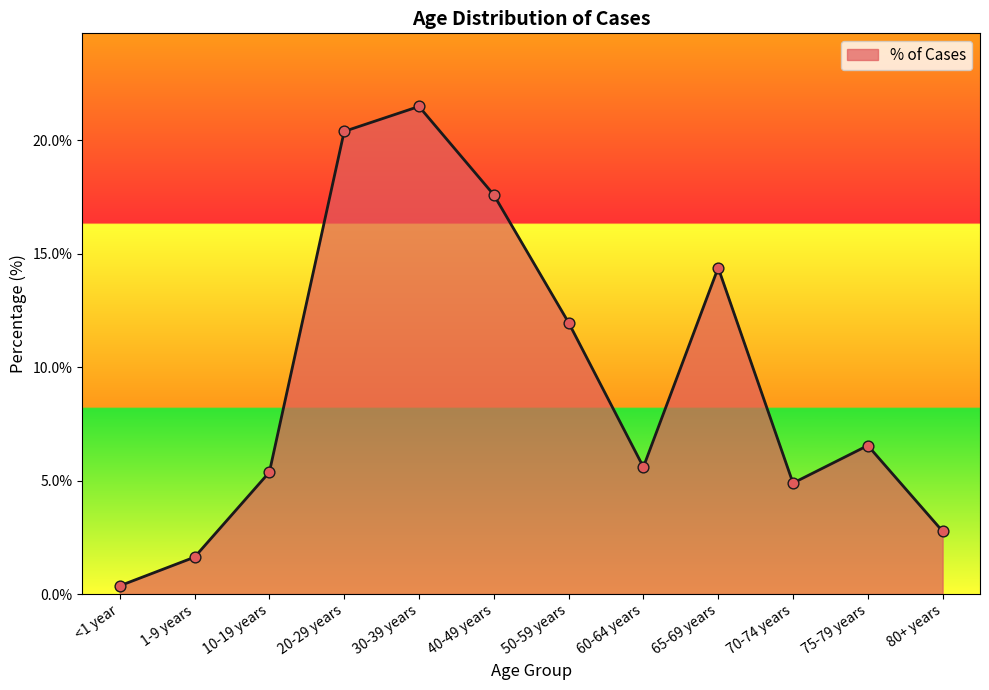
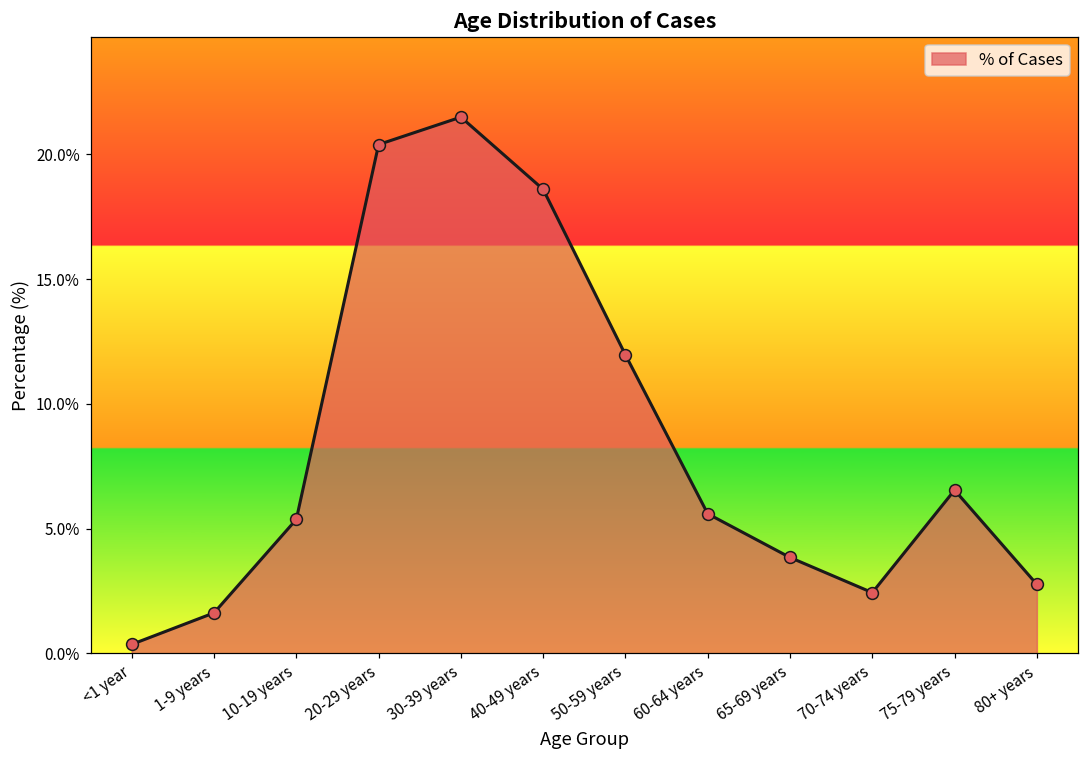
40-49 years: 17.6% -> 18.6%
65-69 years: 14.4% -> 3.8%
70-74 years: 4.9% -> 2.4%
